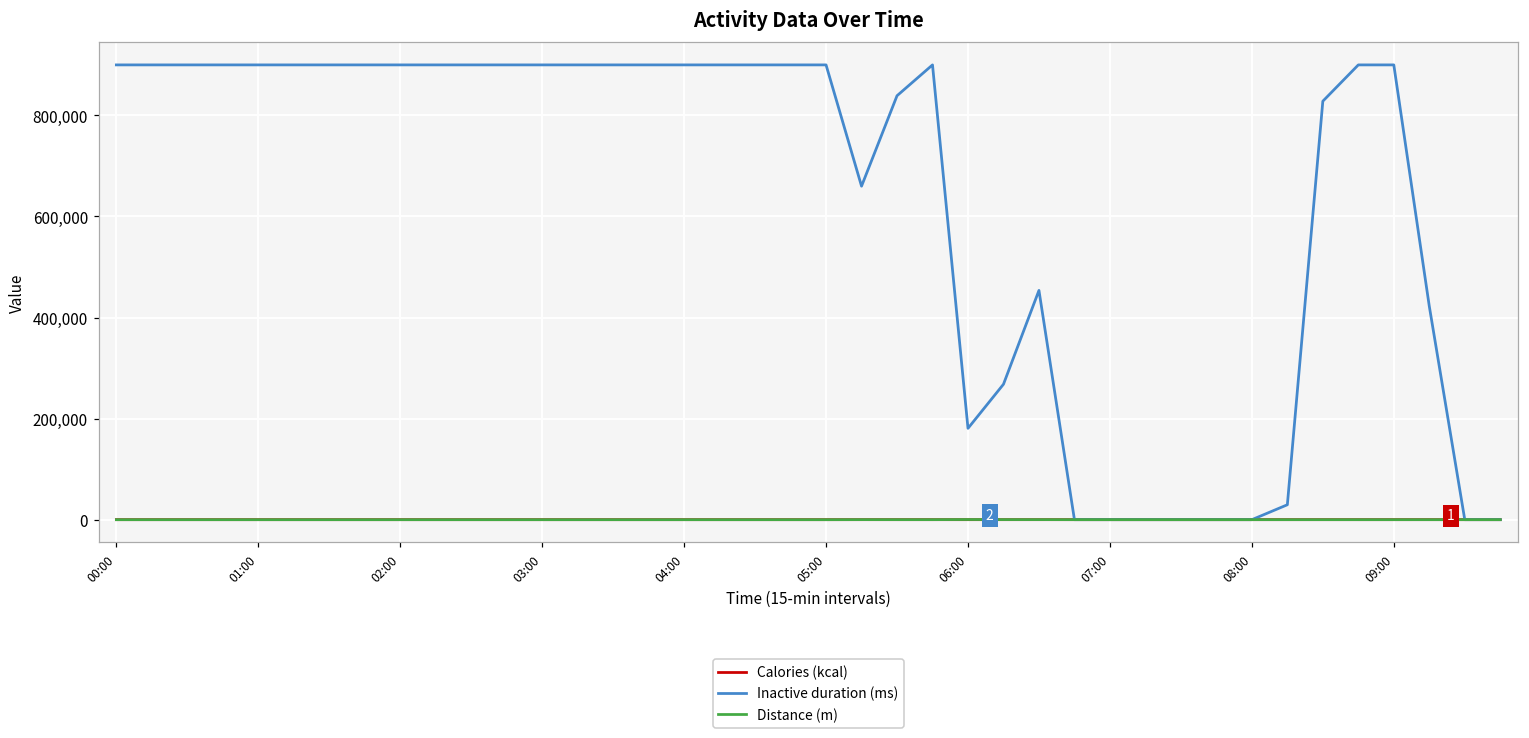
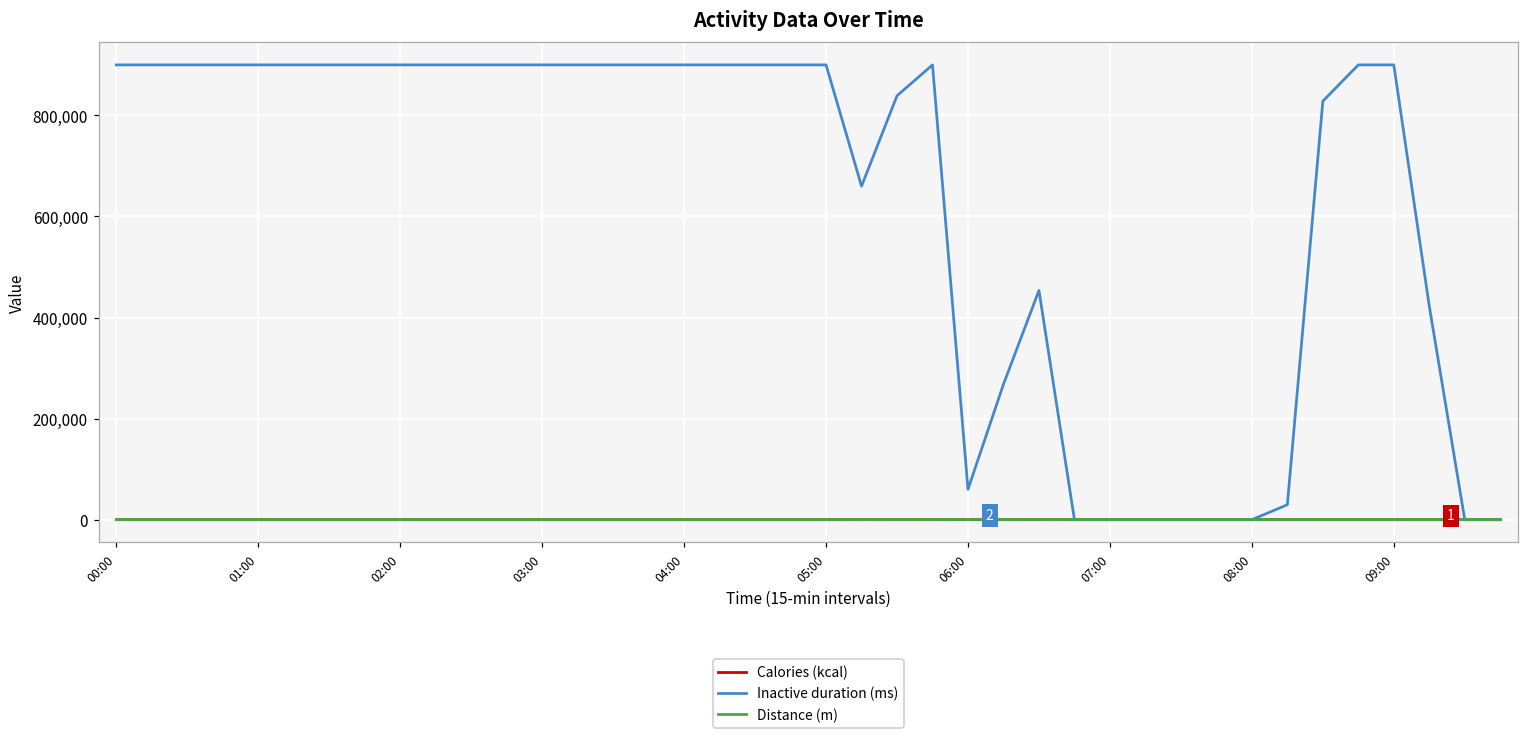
Inactive duration (ms), 06:00: 180,000 -> 60,000
